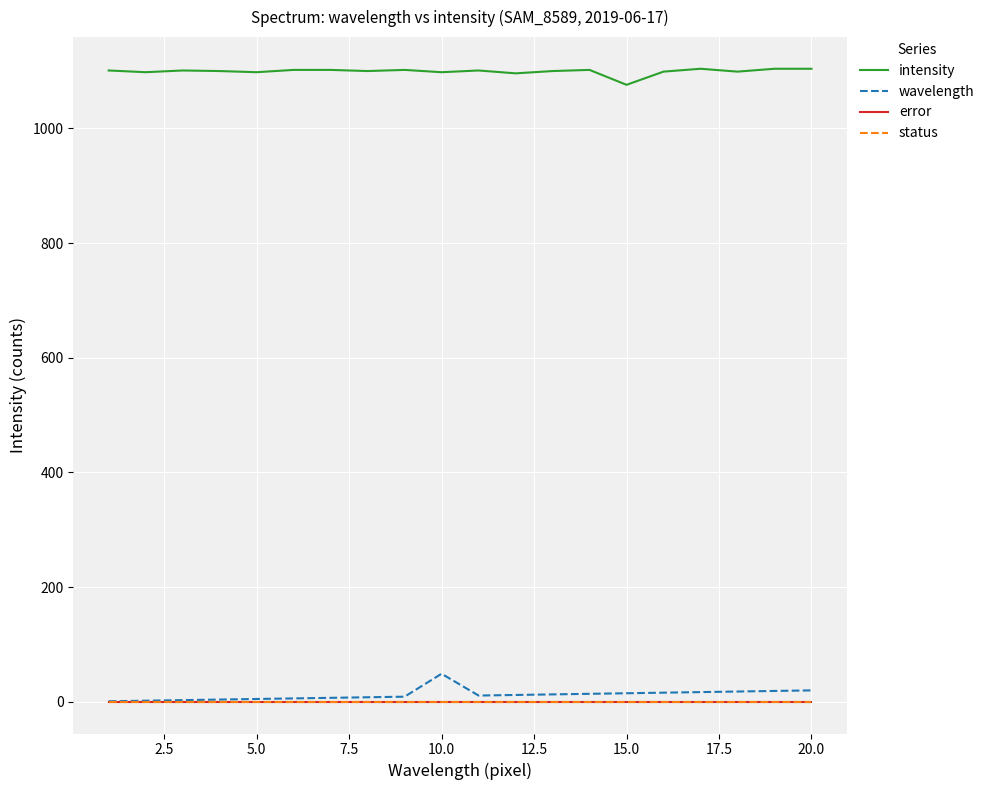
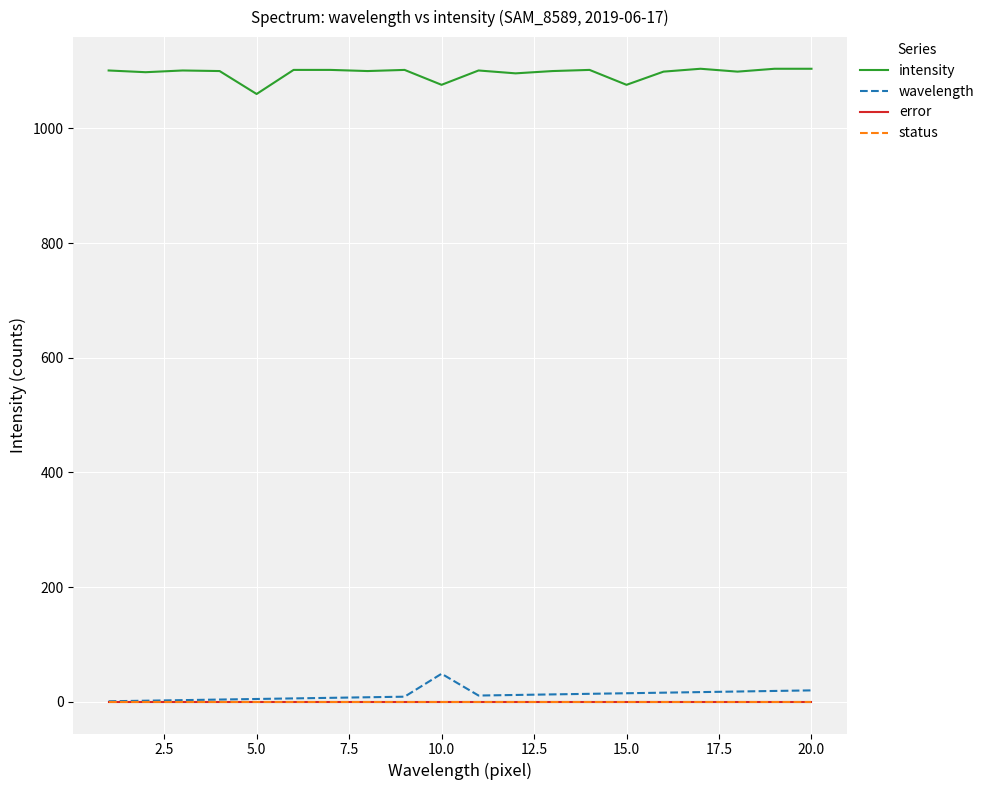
intensity, 5.0: 1100 -> 1060
intensity, 10.0: 1100 -> 1080
